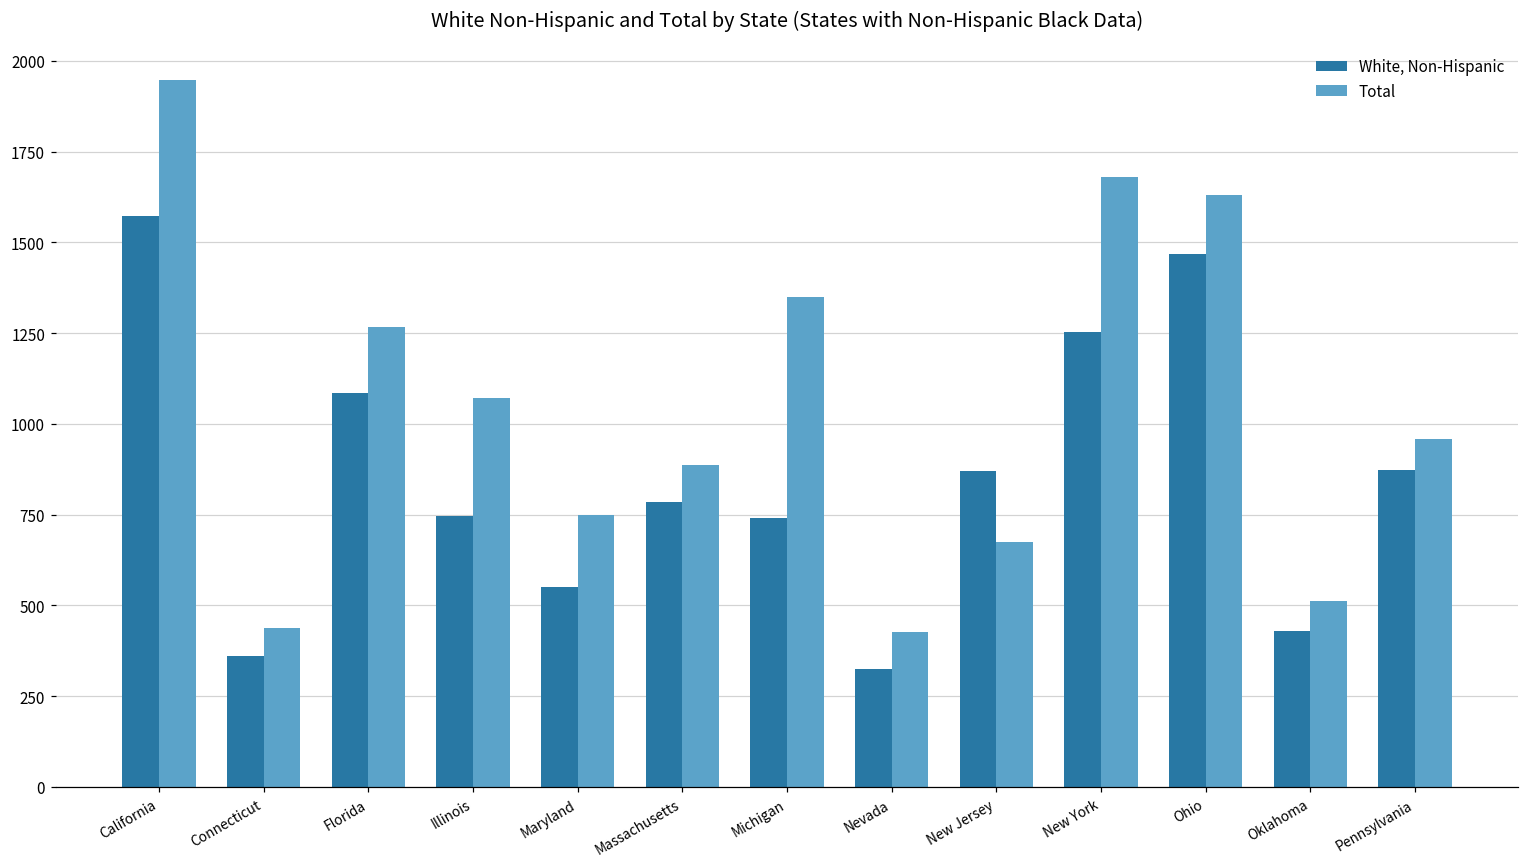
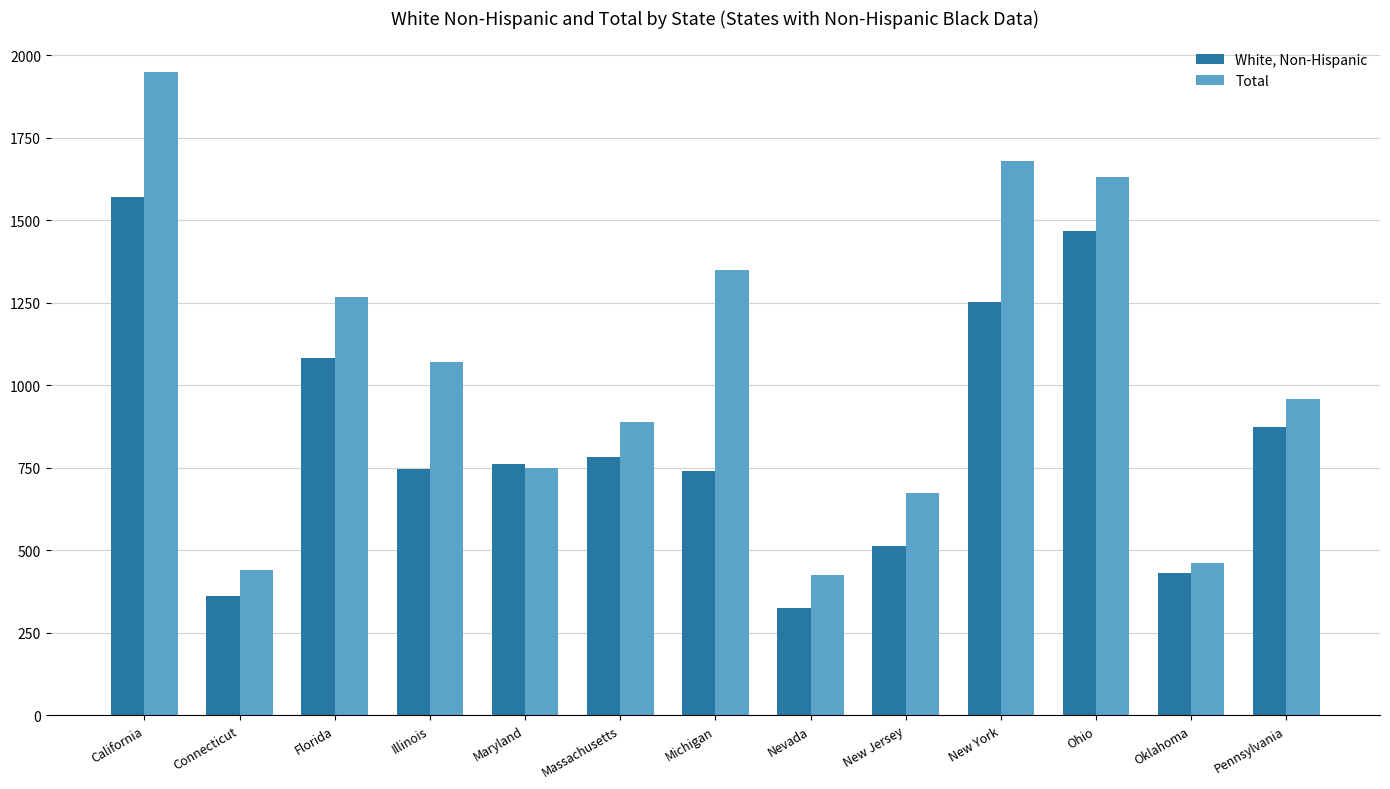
White, Non-Hispanic, Maryland: 550 -> 760
White, Non-Hispanic, New Jersey: 870 -> 510
Total, Oklahoma: 510 -> 460
